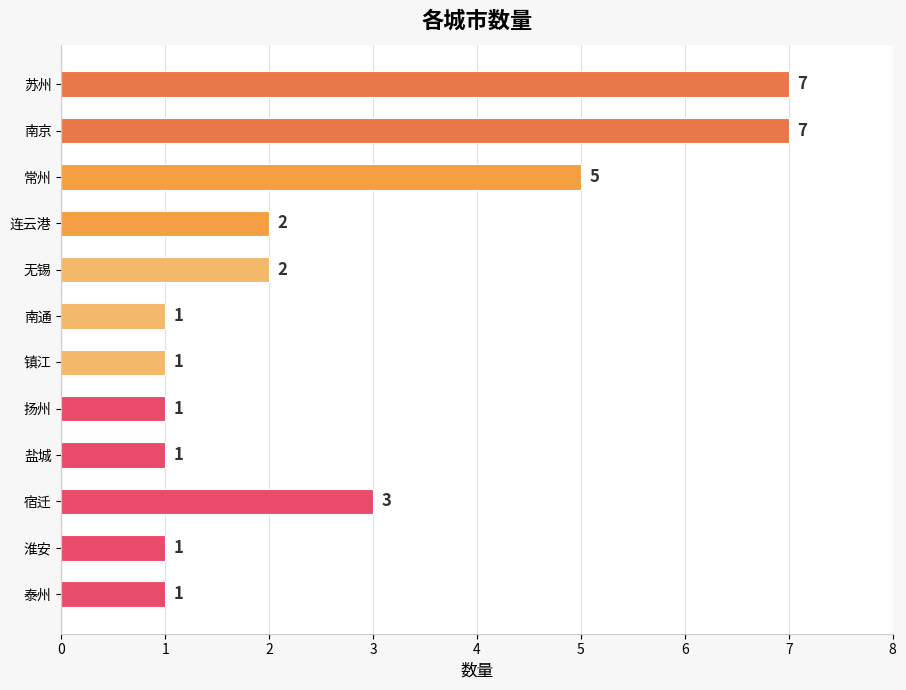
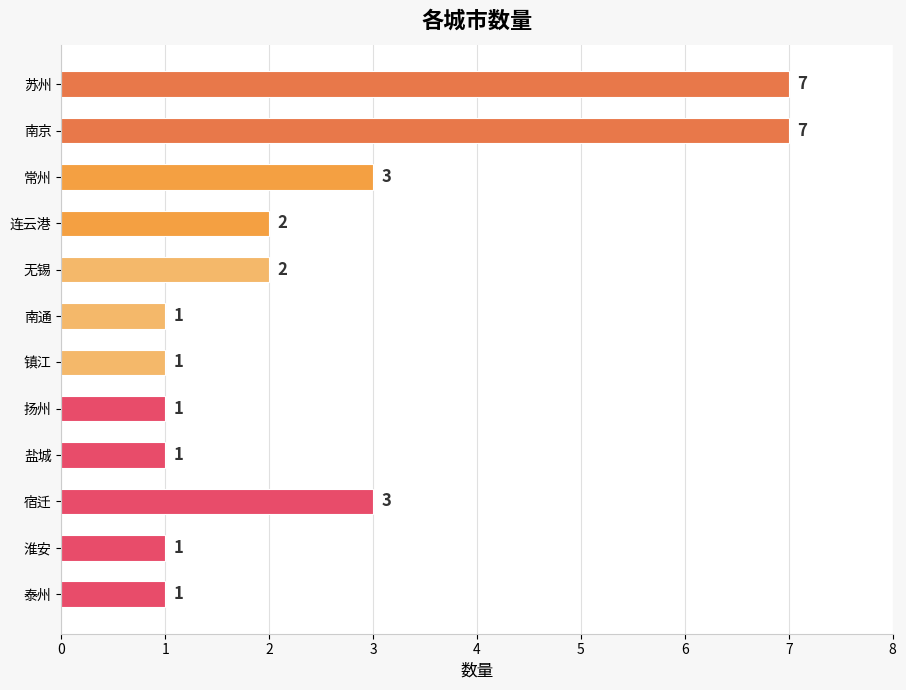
常州: 5 -> 3
